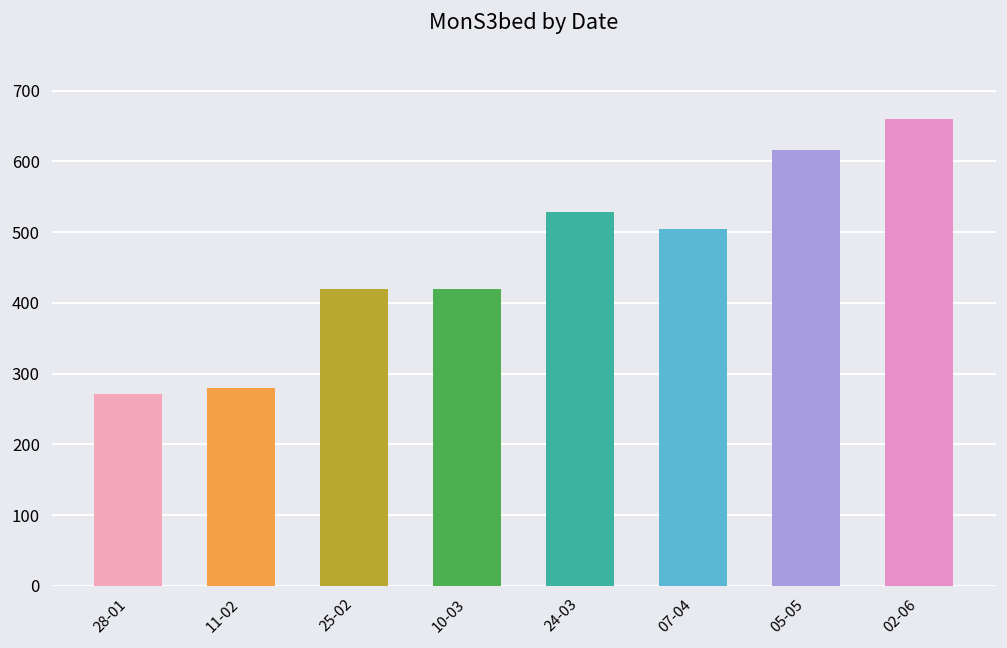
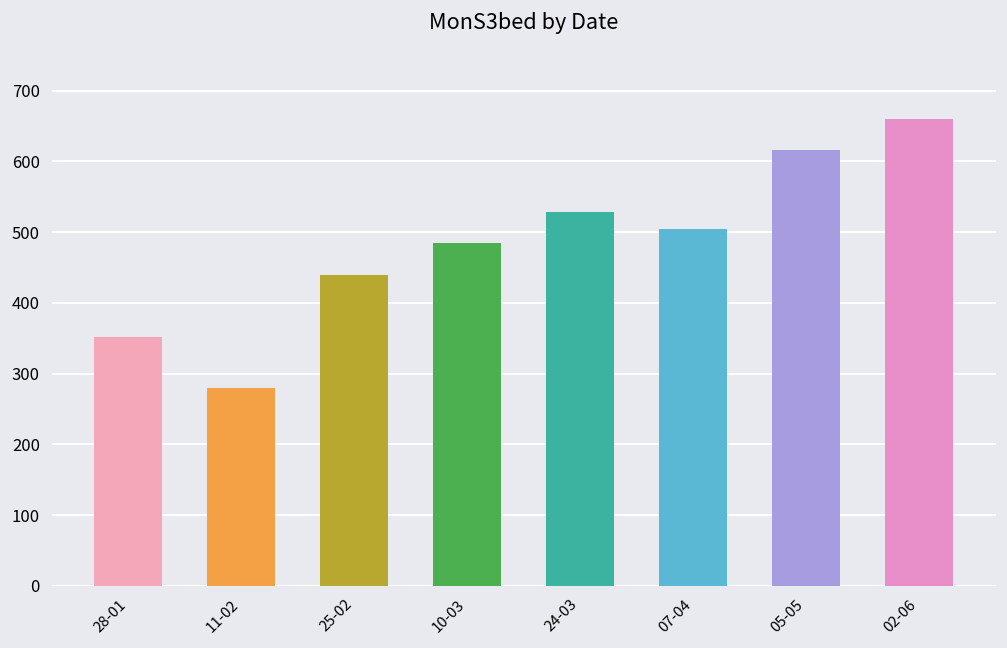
28-01: 270 -> 350
25-02: 420 -> 440
10-03: 420 -> 480
